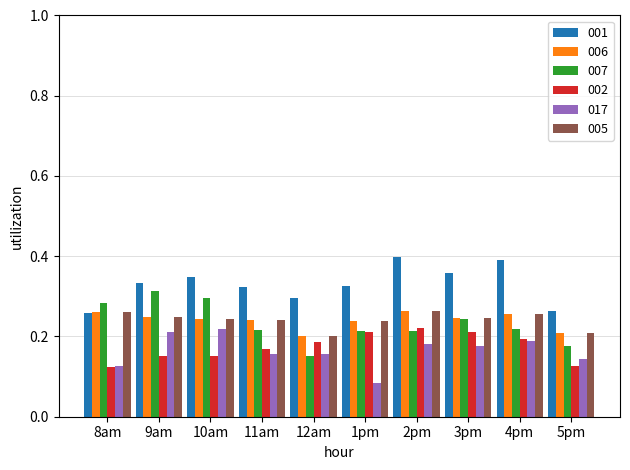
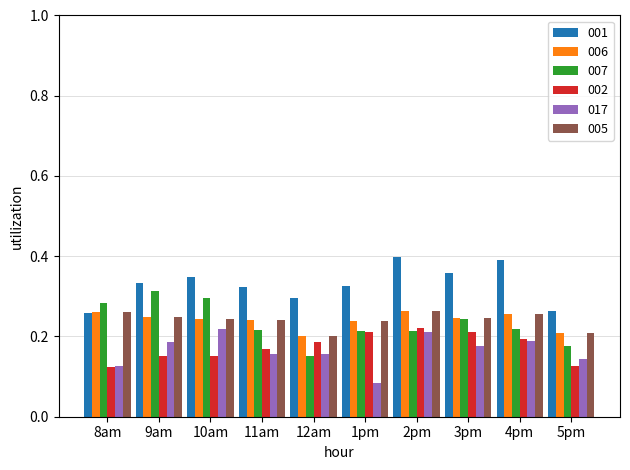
017, 9am: 0.21 -> 0.19
017, 2pm: 0.18 -> 0.21
